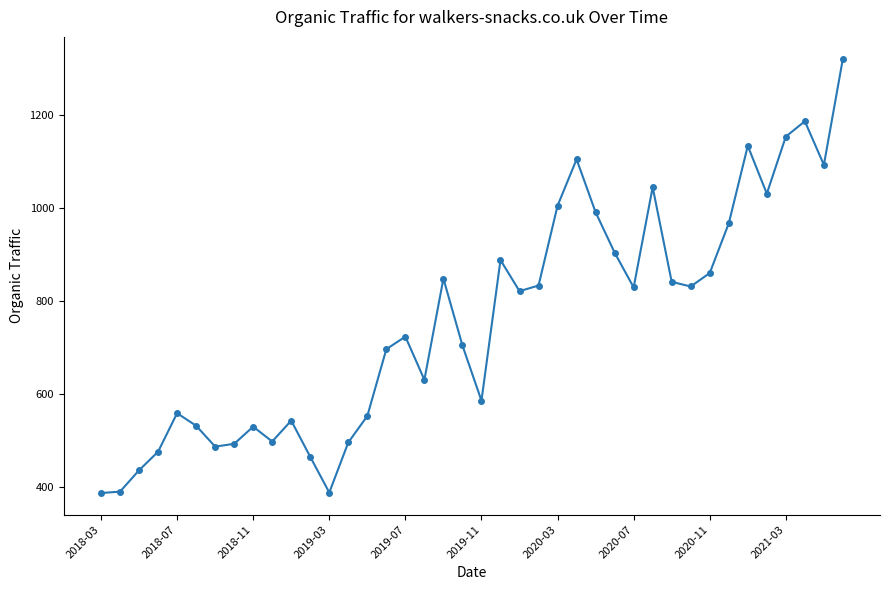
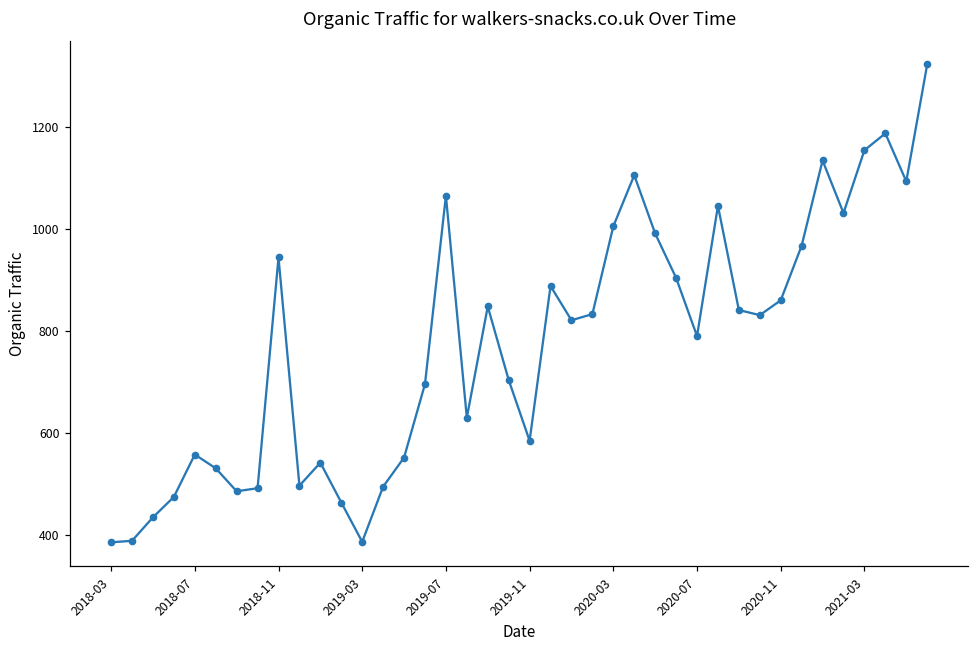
2018-11: 530 -> 940
2019-07: 720 -> 1070
2020-07: 830 -> 790
